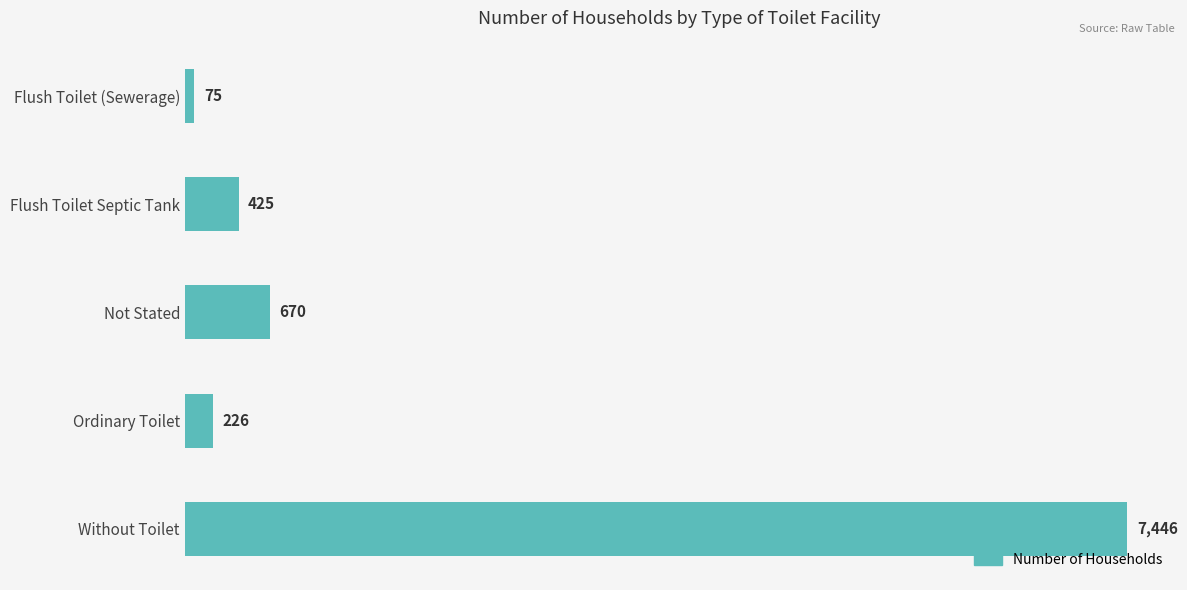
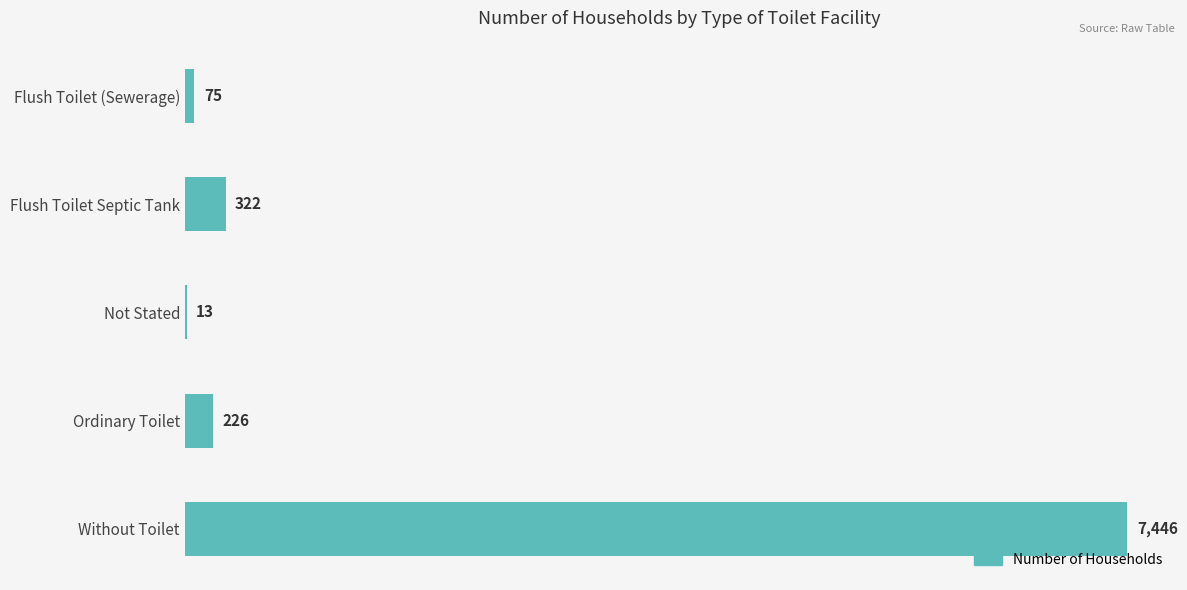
Flush Toilet Septic Tank: 425 -> 322
Not Stated: 670 -> 13
